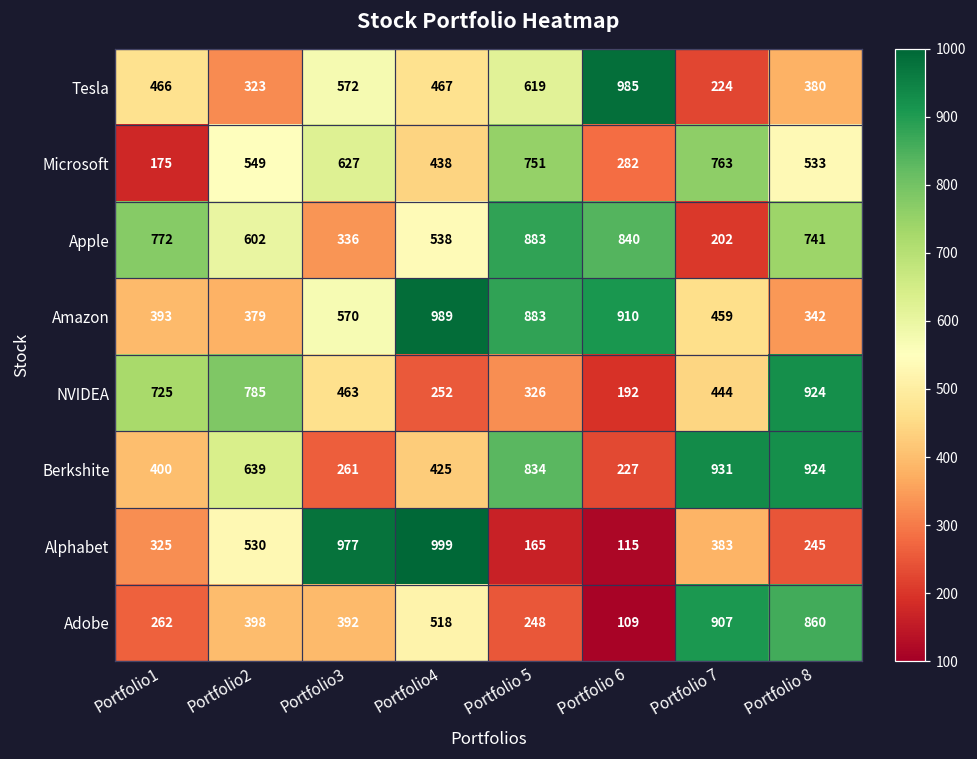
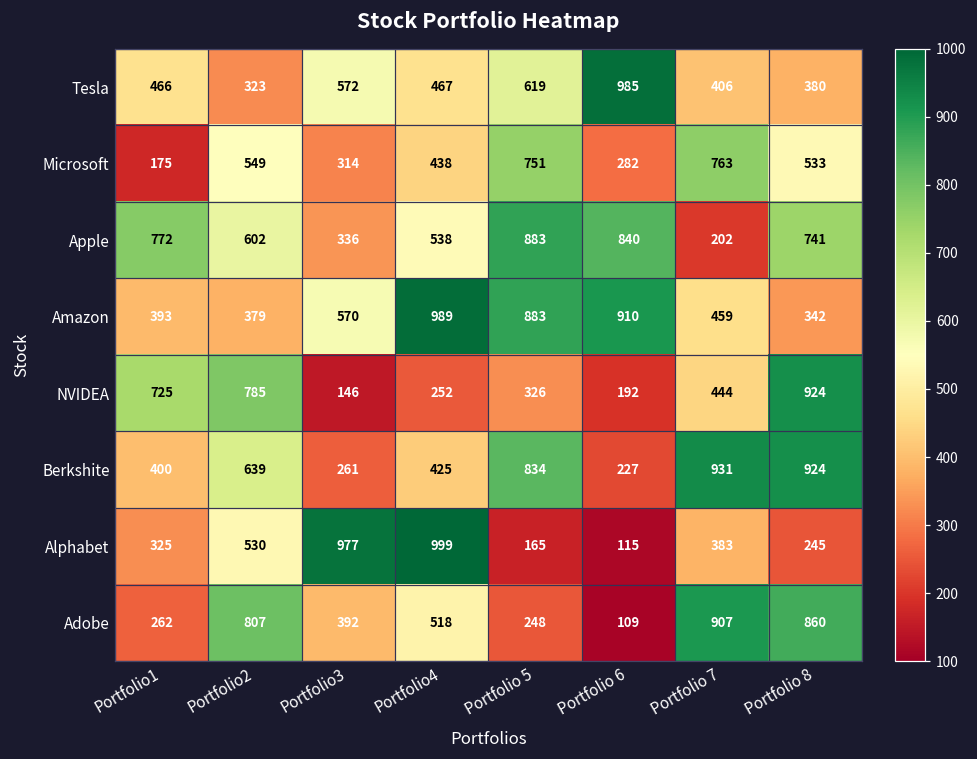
Tesla, Portfolio 7: 224 -> 406
Microsoft, Portfolio3: 627 -> 314
NVIDEA, Portfolio3: 463 -> 146
Adobe, Portfolio2: 398 -> 807
